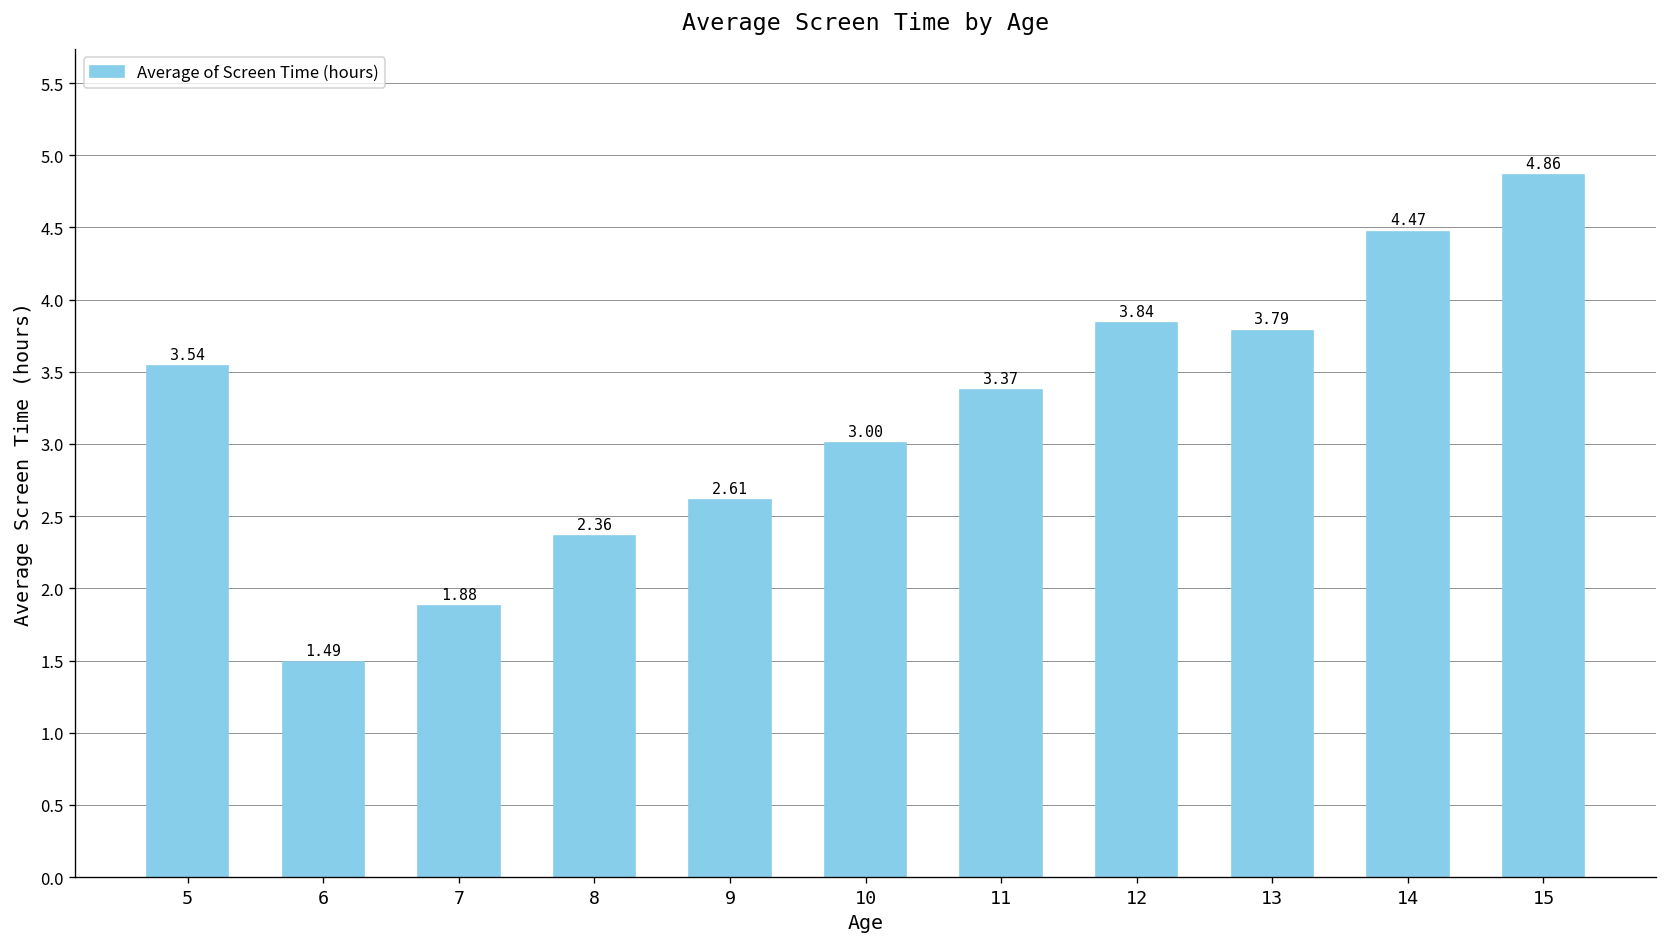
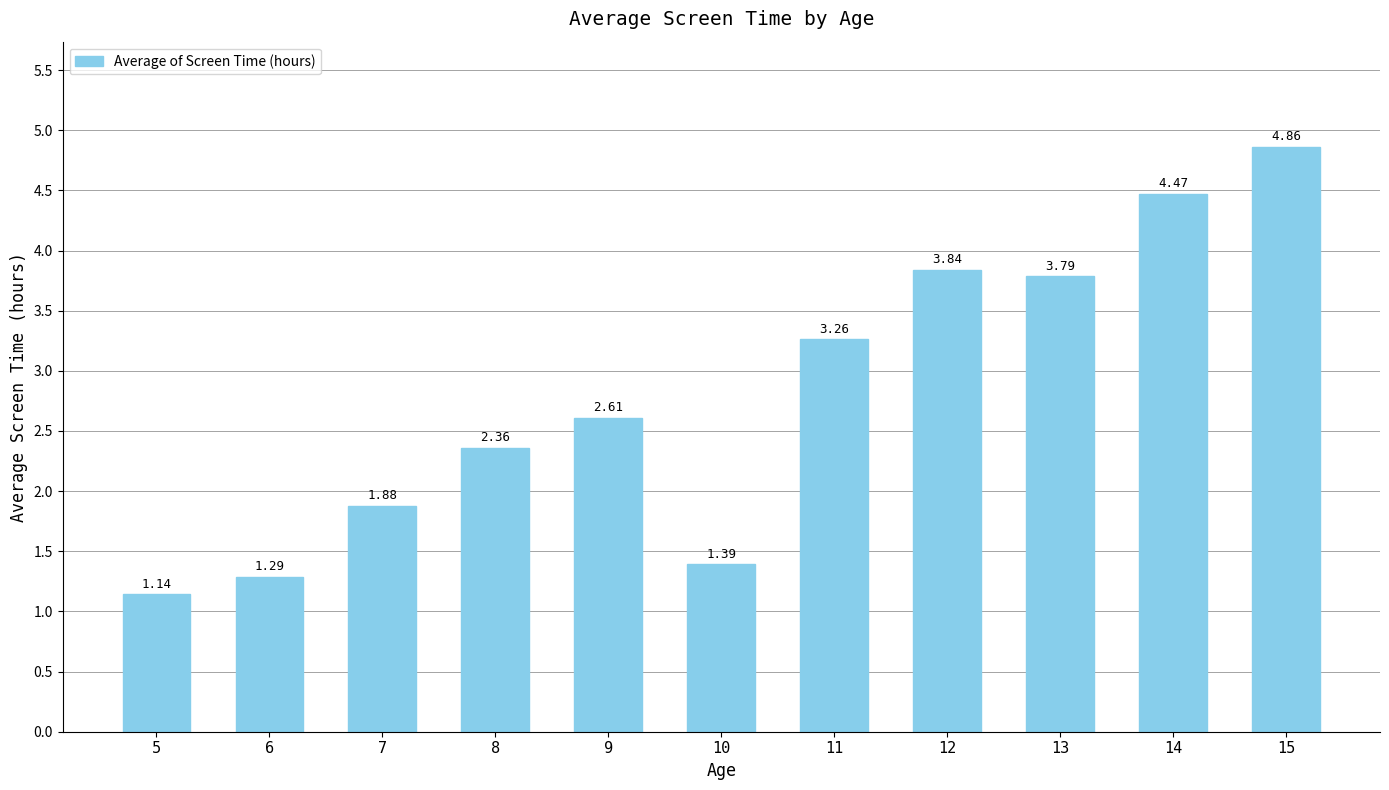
5: 3.54 -> 1.14
6: 1.49 -> 1.29
10: 3.00 -> 1.39
11: 3.37 -> 3.26
